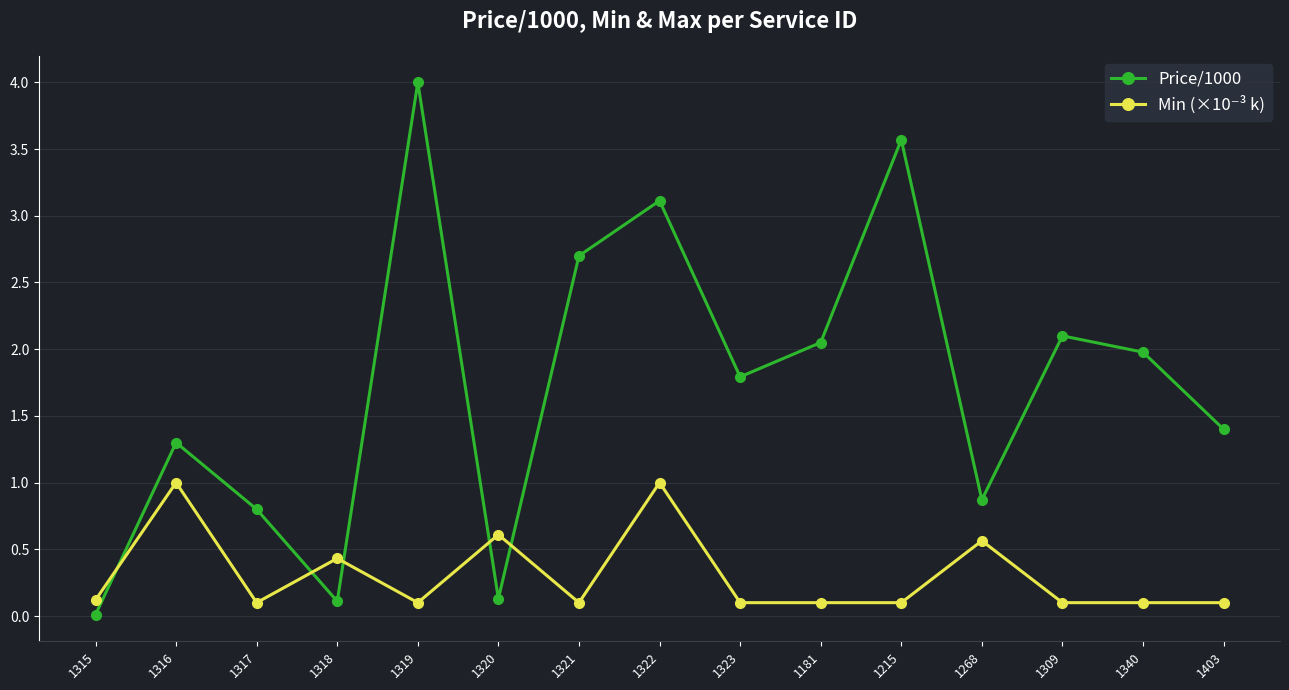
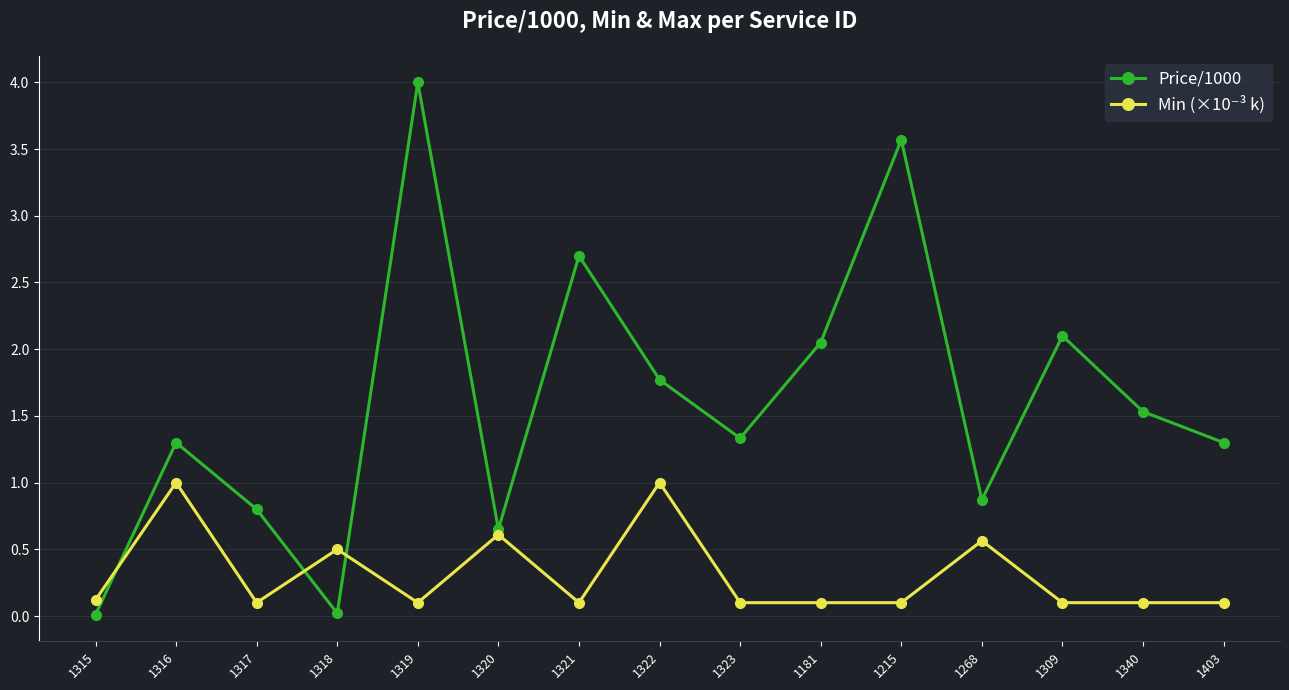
Price/1000, 1318: 0.11 -> 0.02
Min (×10⁻³ k), 1318: 0.43 -> 0.50
Price/1000, 1320: 0.13 -> 0.65
Price/1000, 1322: 3.11 -> 1.77
Price/1000, 1323: 1.79 -> 1.33
Price/1000, 1340: 1.98 -> 1.53
Price/1000, 1403: 1.4 -> 1.3
